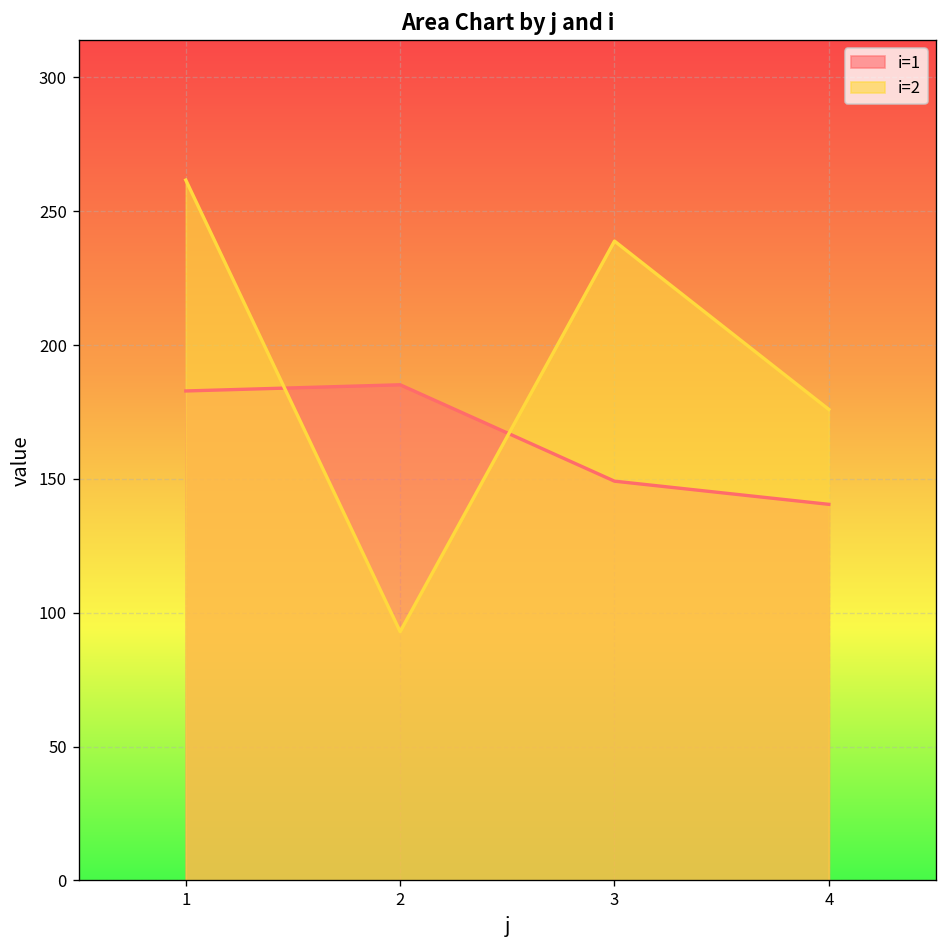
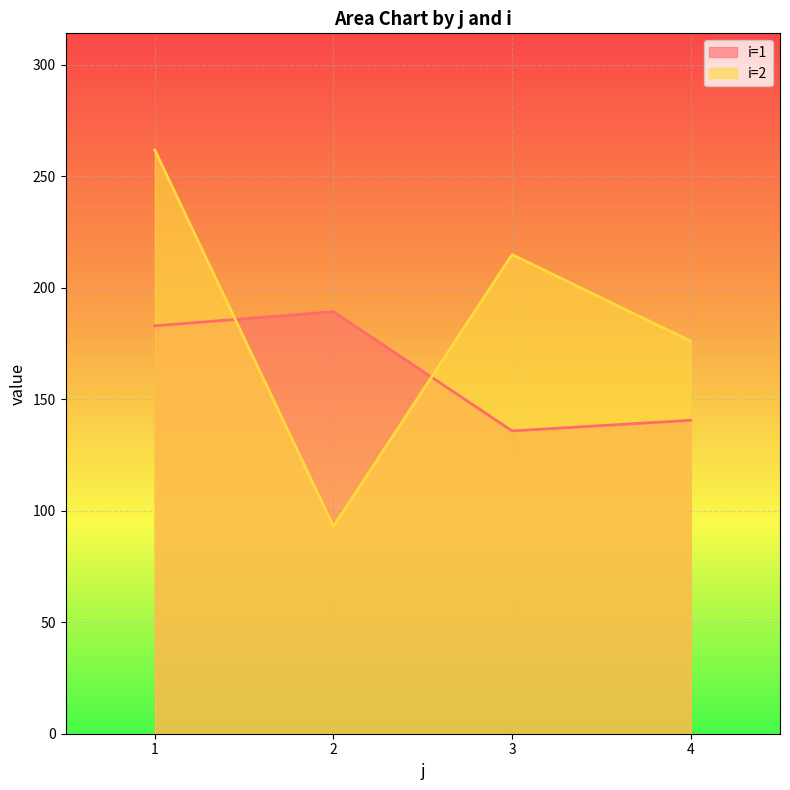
i=1, 2: 185 -> 189
i=1, 3: 149 -> 136
i=2, 3: 239 -> 215
